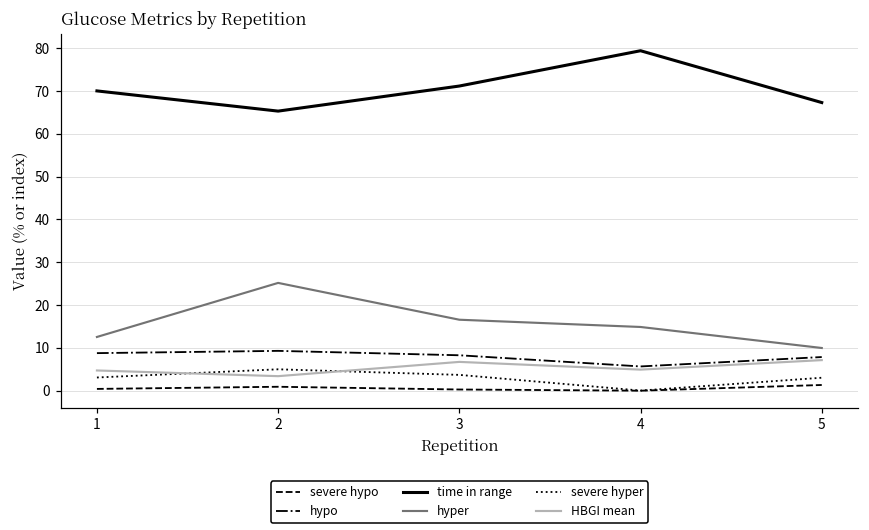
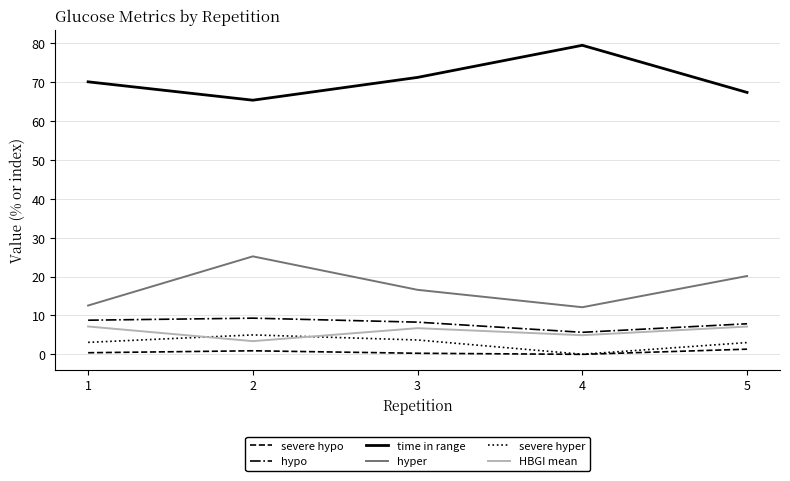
HBGI mean, 1: 5 -> 7
hyper, 4: 15 -> 12
hyper, 5: 10 -> 20
